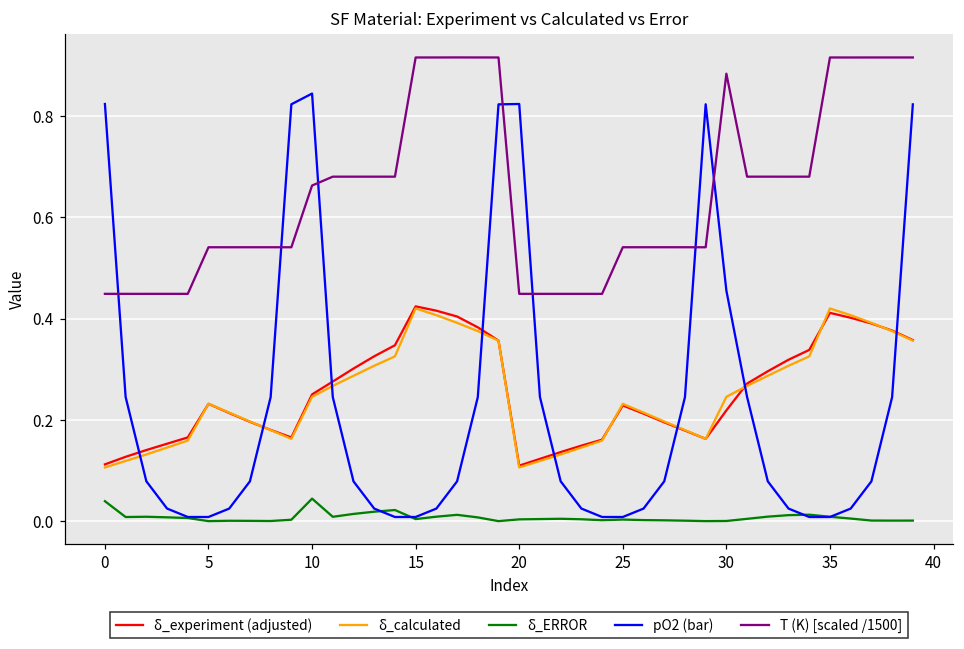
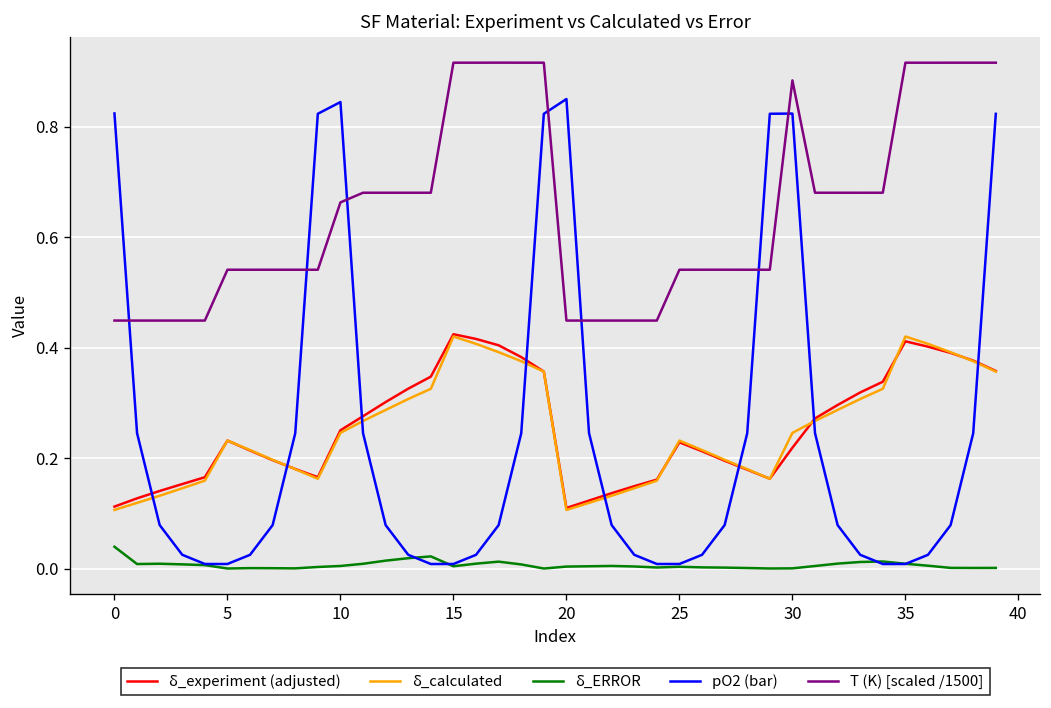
δ_ERROR, 10: 0.04 -> 0.00
pO2 (bar), 20: 0.82 -> 0.85
pO2 (bar), 30: 0.46 -> 0.82
